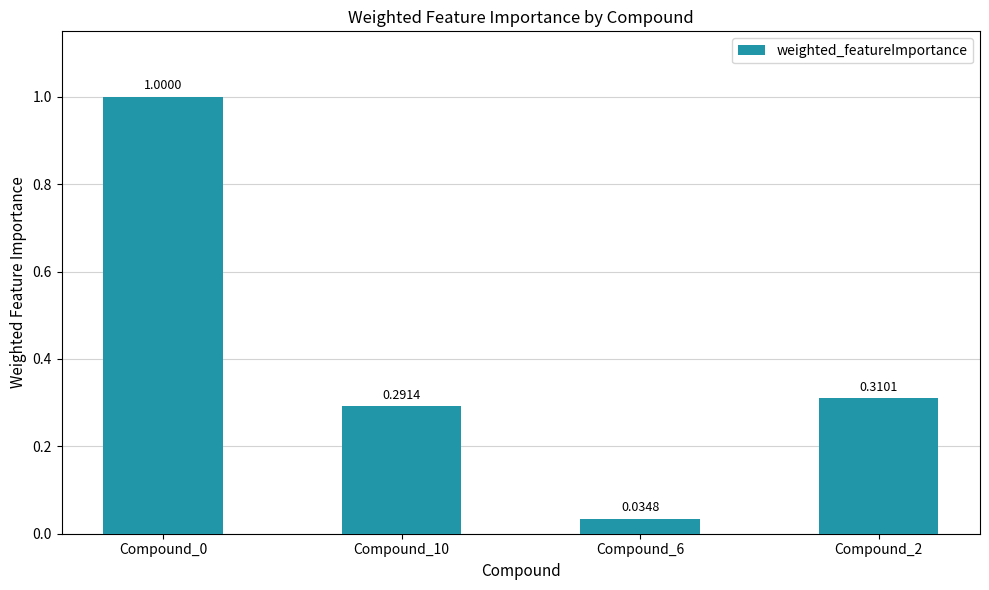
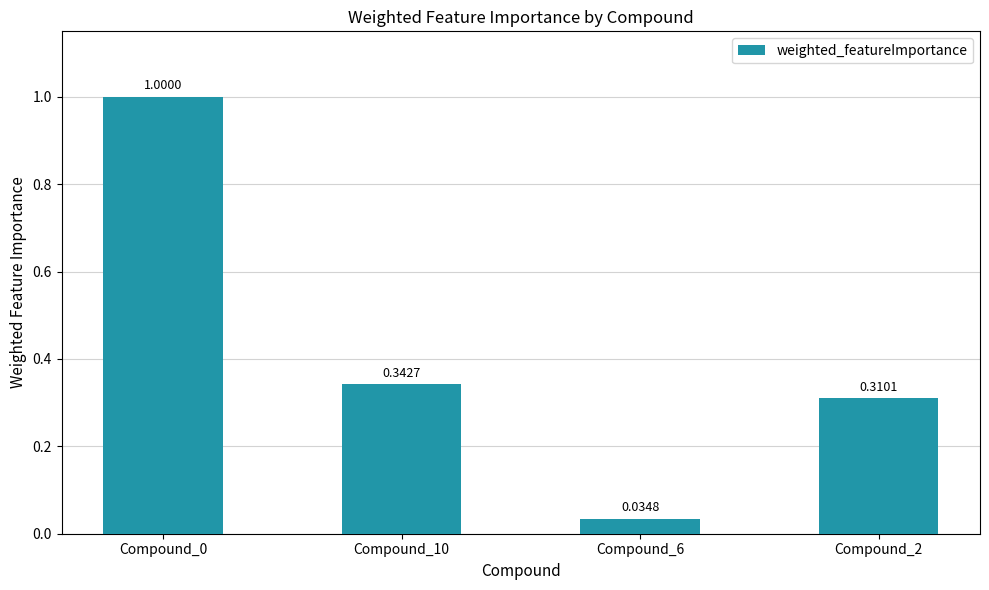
Compound_10: 0.2914 -> 0.3427
